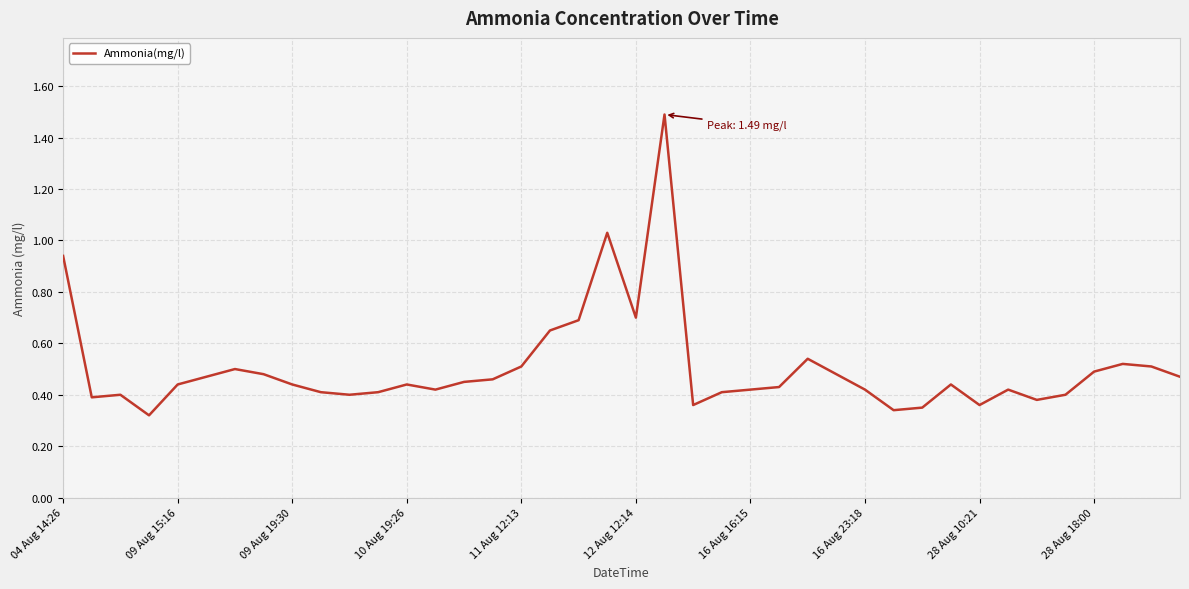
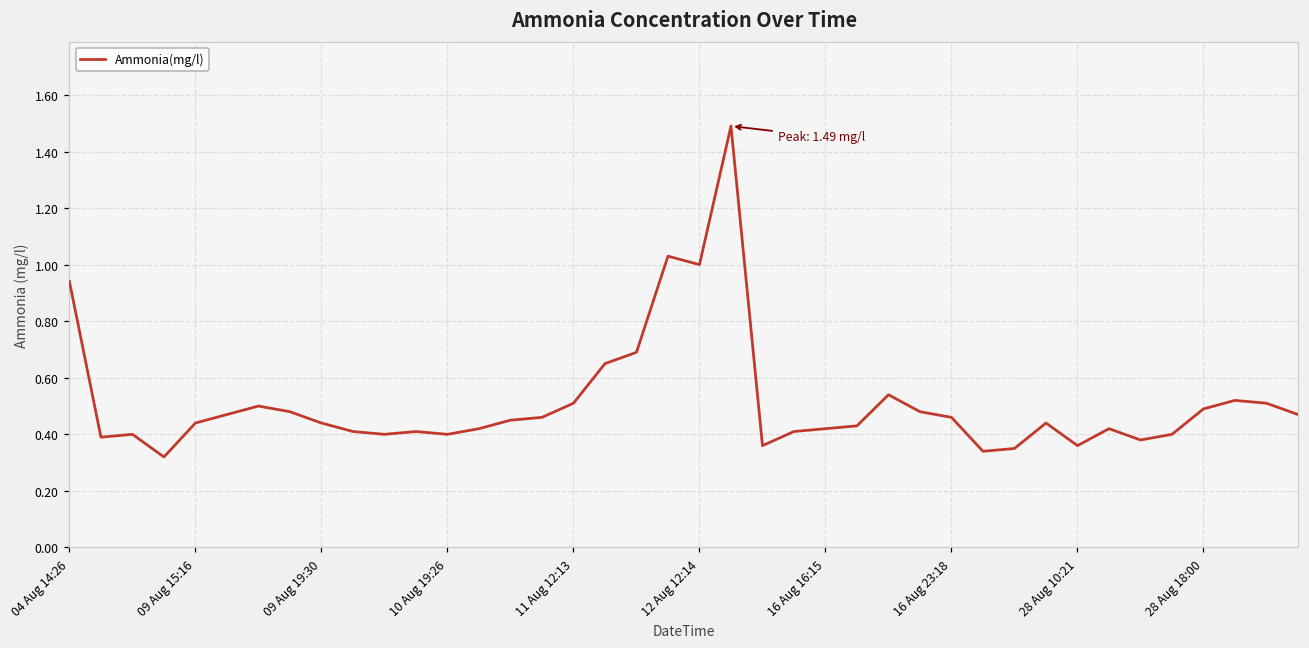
10 Aug 19:26: 0.44 -> 0.40
12 Aug 12:14: 0.7 -> 1.0
16 Aug 23:18: 0.42 -> 0.46
